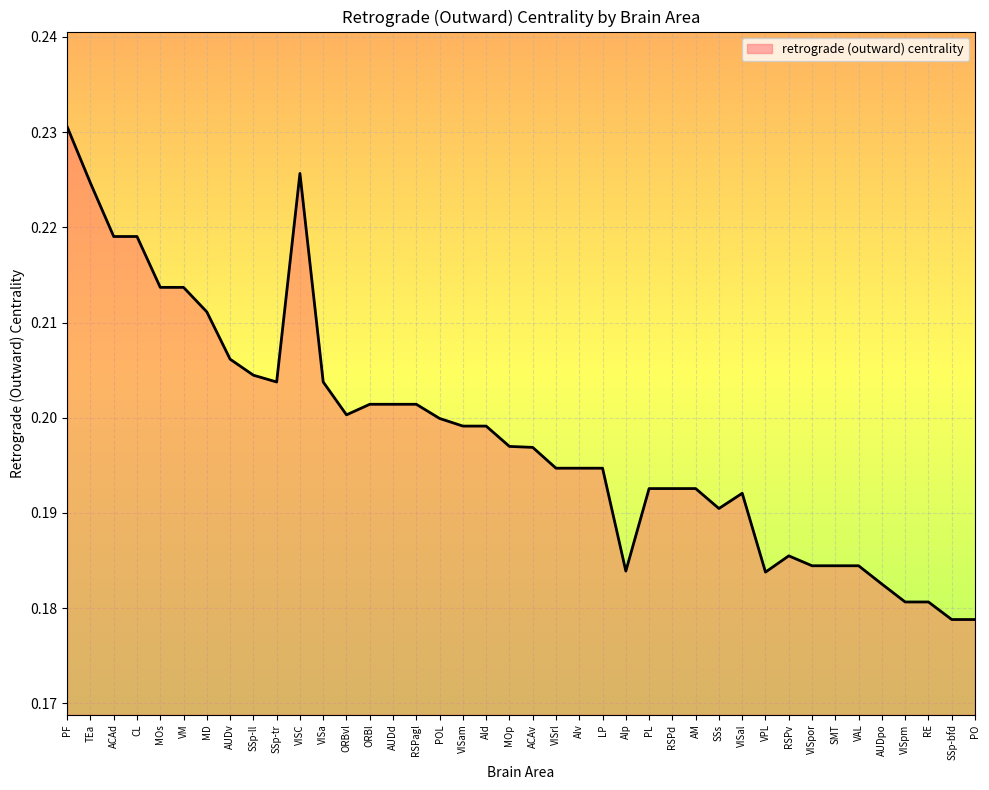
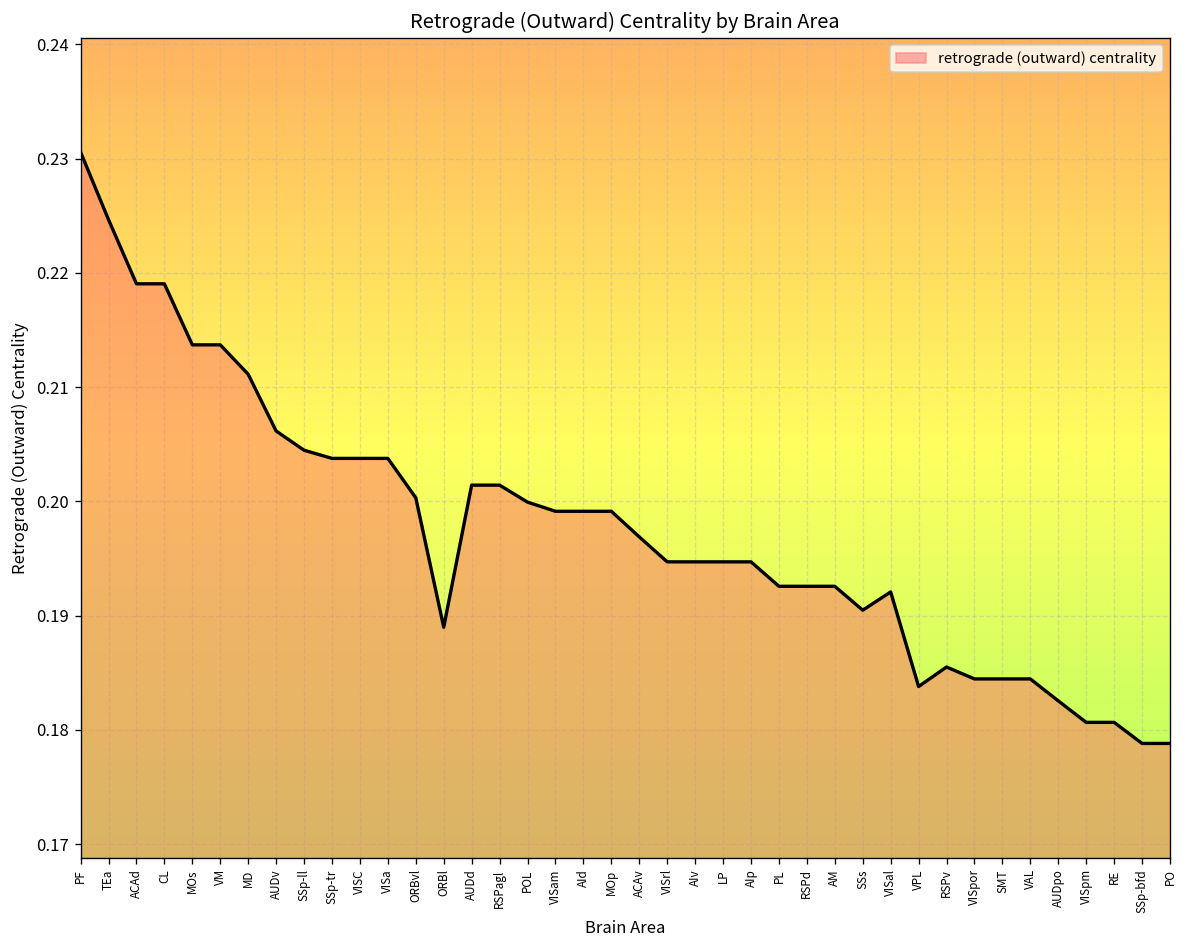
VISC: 0.226 -> 0.204
ORBl: 0.201 -> 0.189
MOp: 0.197 -> 0.199
AIp: 0.184 -> 0.195
